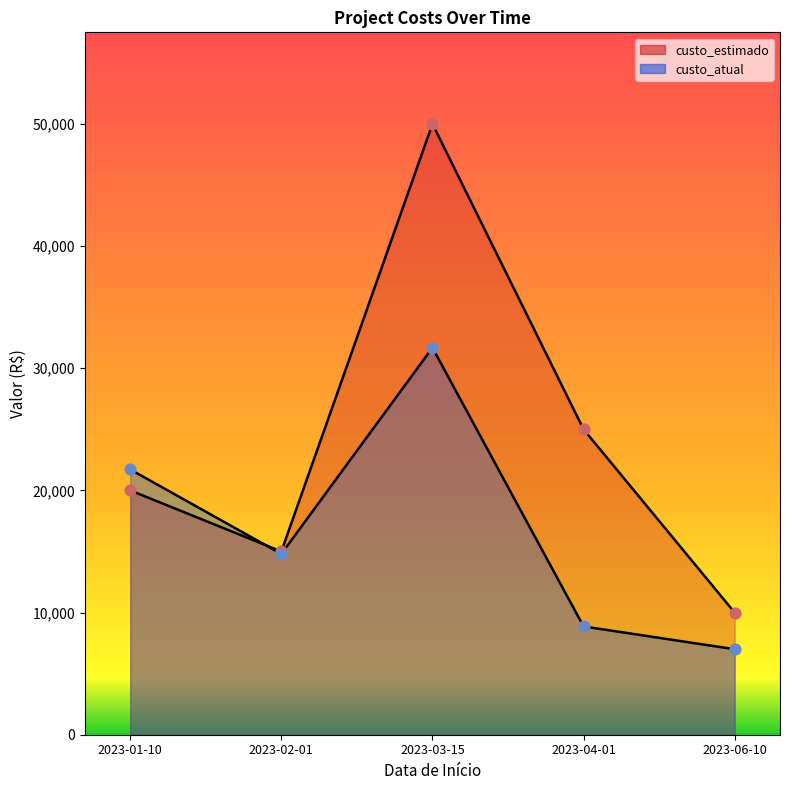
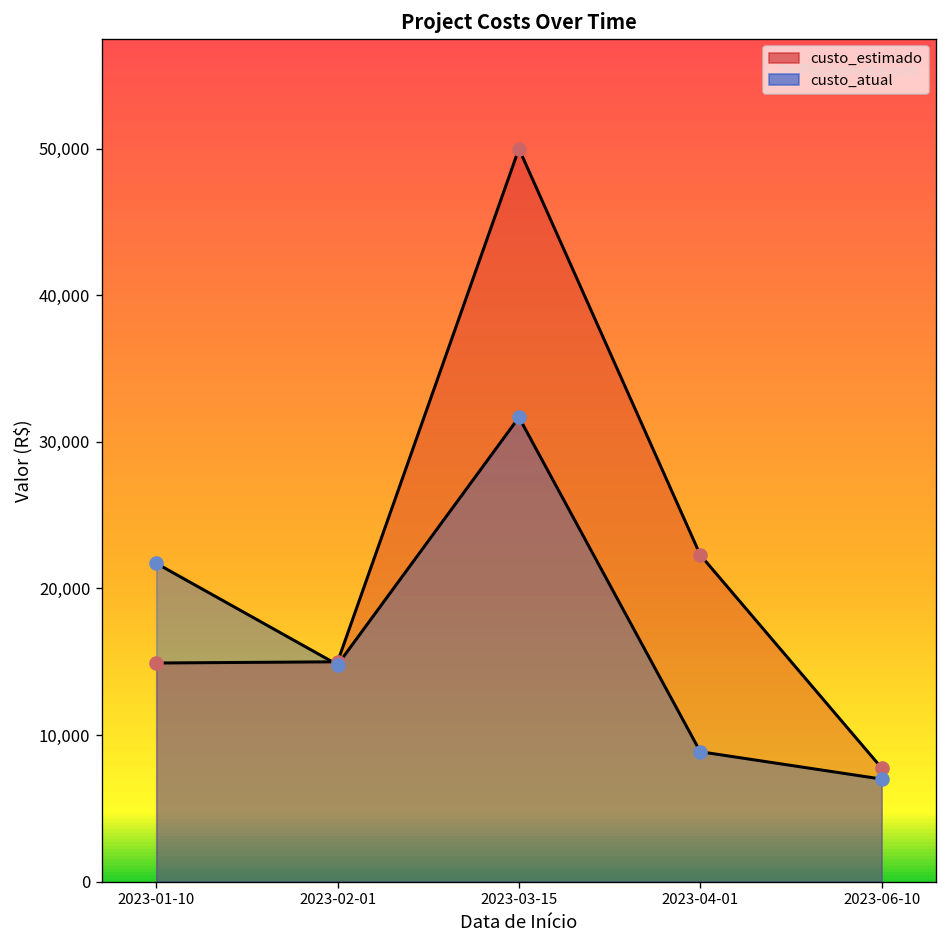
custo_estimado, 2023-01-10: 20,000 -> 14,900
custo_estimado, 2023-04-01: 25,000 -> 22,300
custo_estimado, 2023-06-10: 10,000 -> 7,800
